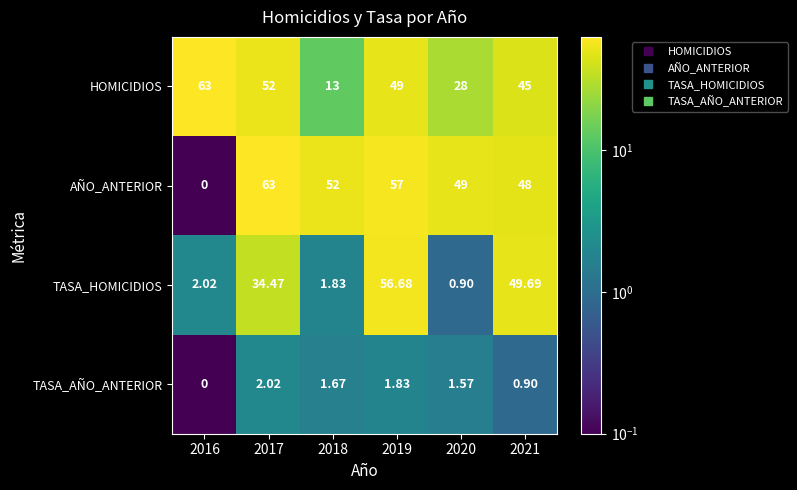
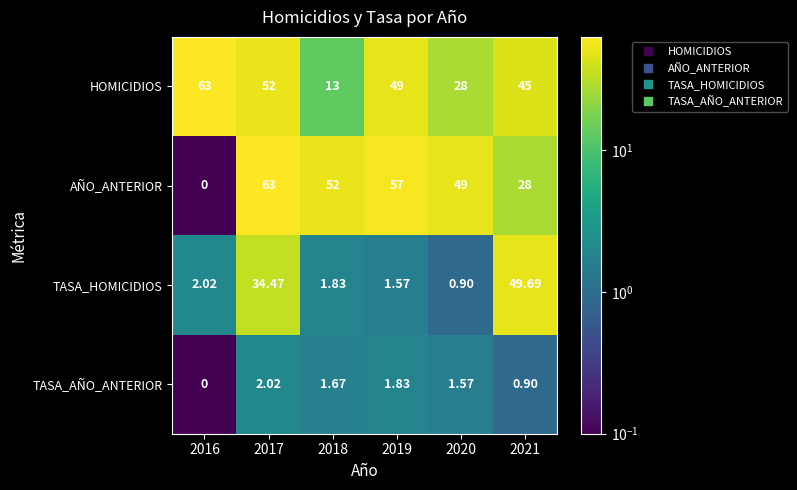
AÑO_ANTERIOR, 2021: 48 -> 28
TASA_HOMICIDIOS, 2019: 56.68 -> 1.57
